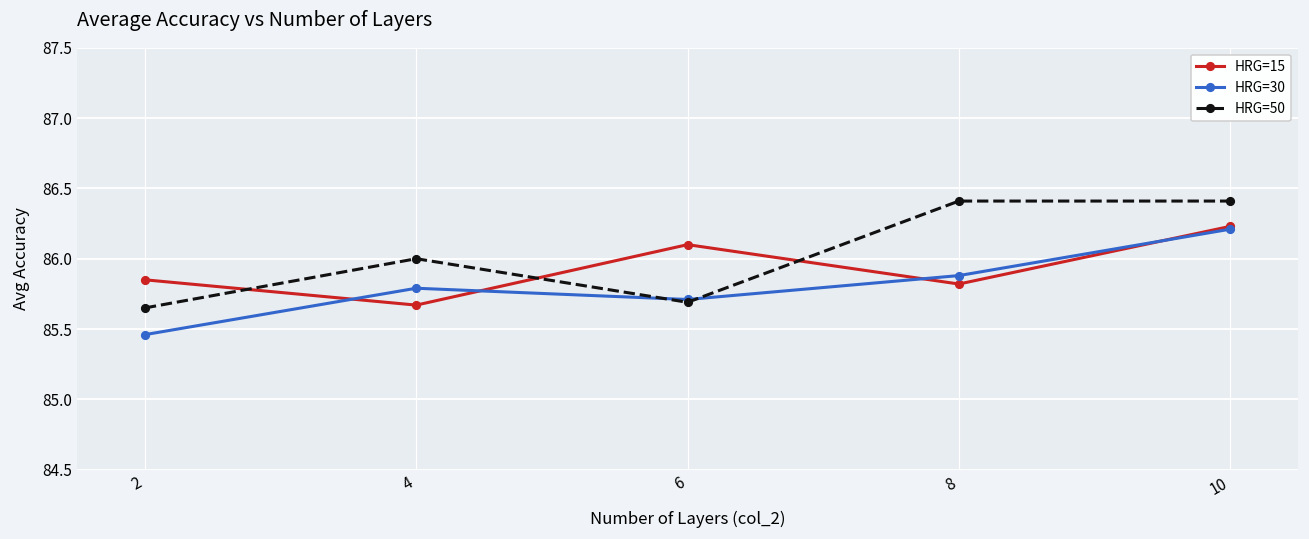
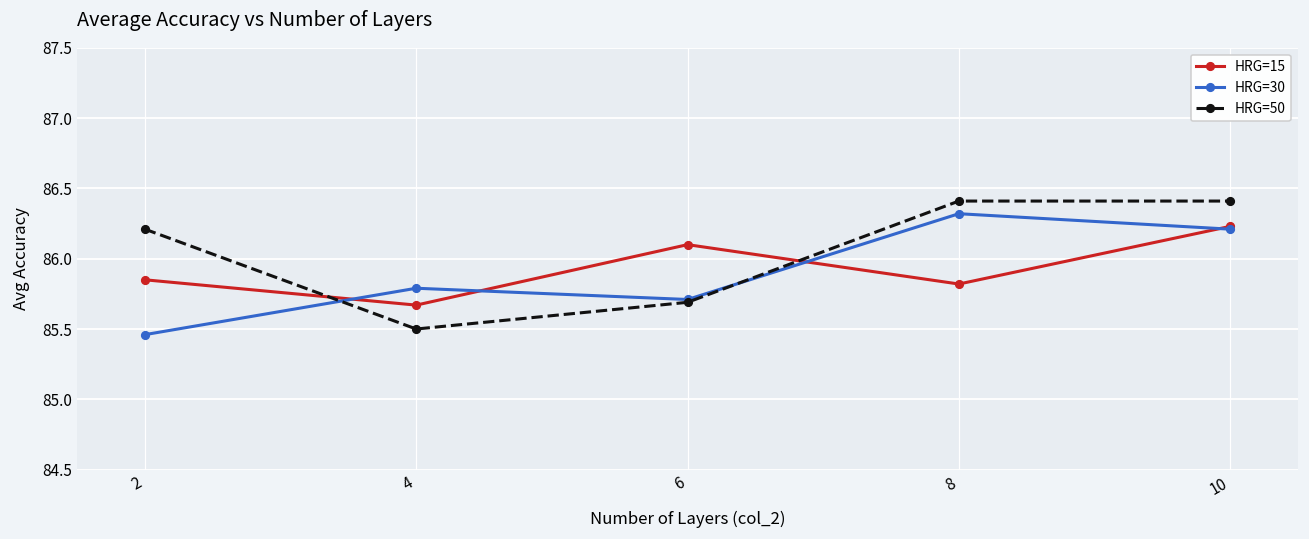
HRG=50, 2: 85.65 -> 86.21
HRG=50, 4: 86.0 -> 85.5
HRG=30, 8: 85.88 -> 86.32
